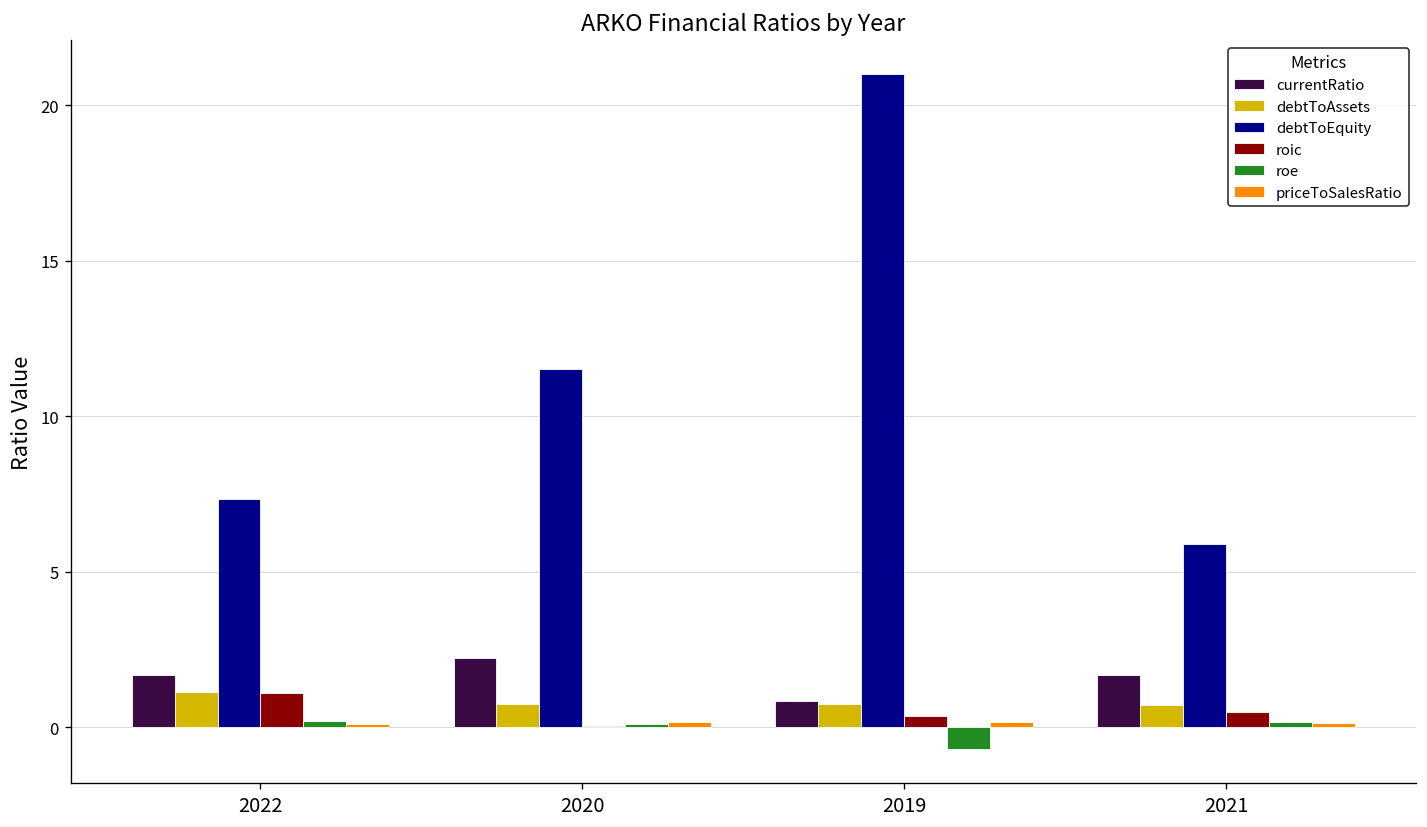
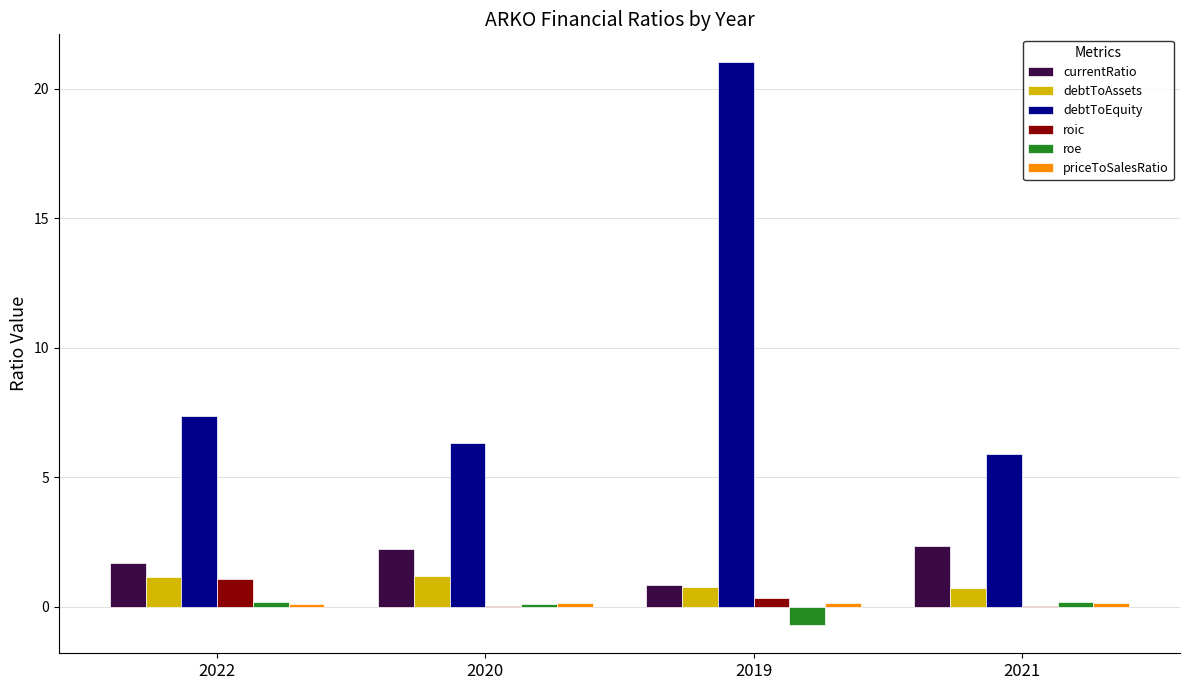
debtToAssets, 2020: 0.7 -> 1.2
debtToEquity, 2020: 11.5 -> 6.3
currentRatio, 2021: 1.7 -> 2.3
roic, 2021: 0.5 -> 0.0
